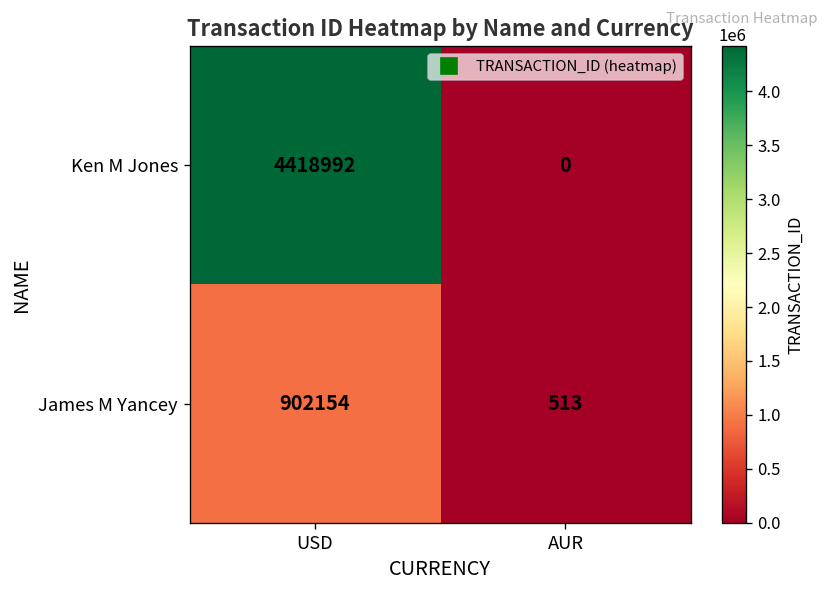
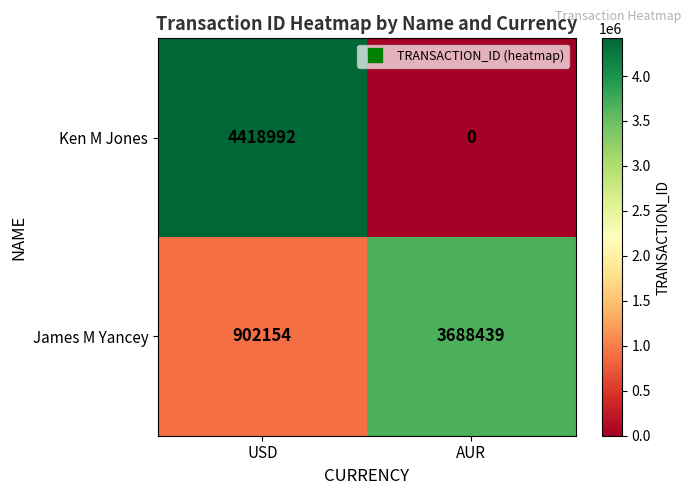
James M Yancey, AUR: 513 -> 3688439
